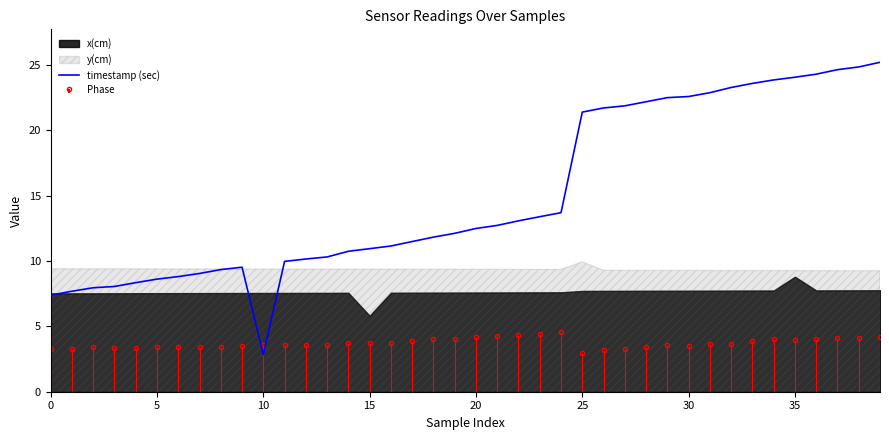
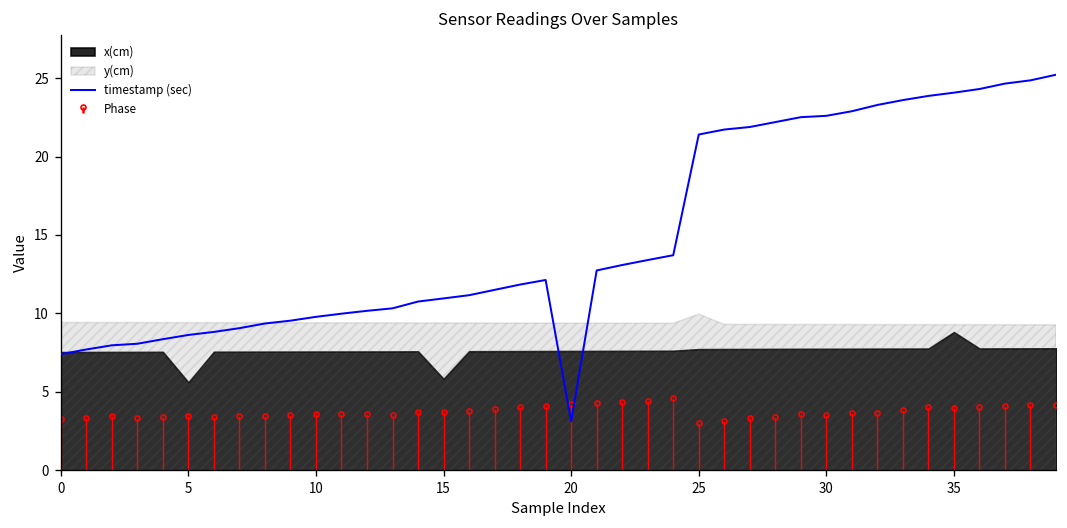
x(cm), 5: 7.5 -> 5.6
timestamp (sec), 10: 2.8 -> 9.8
timestamp (sec), 20: 12.5 -> 3.1
